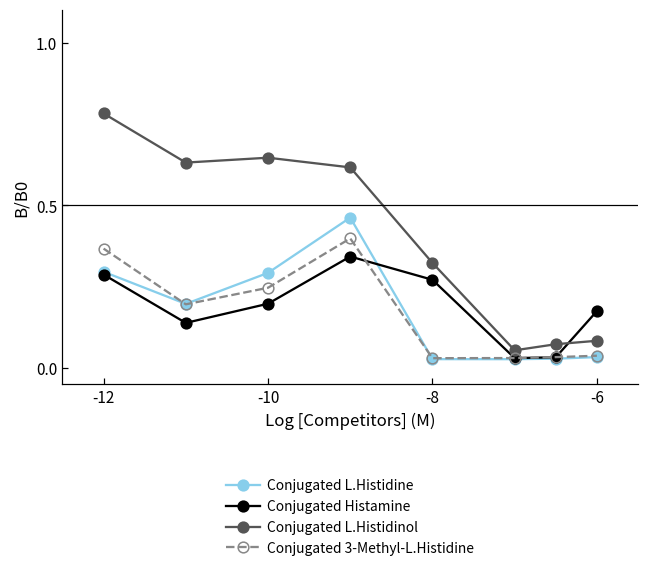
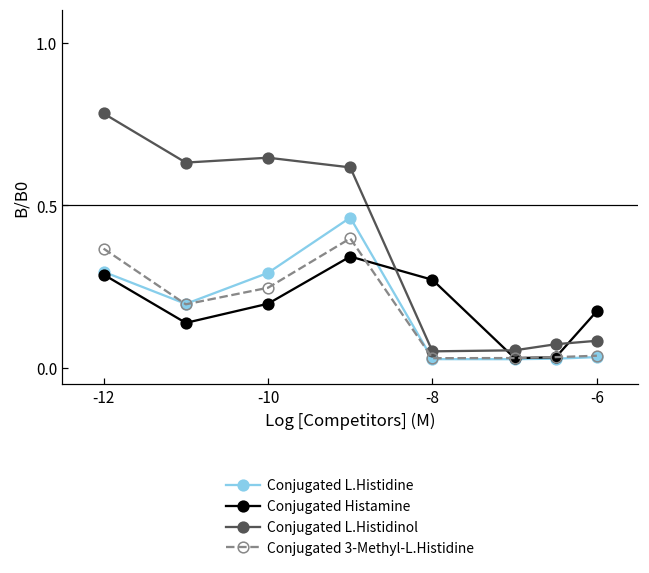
Conjugated L.Histidinol, -8: 0.32 -> 0.05
